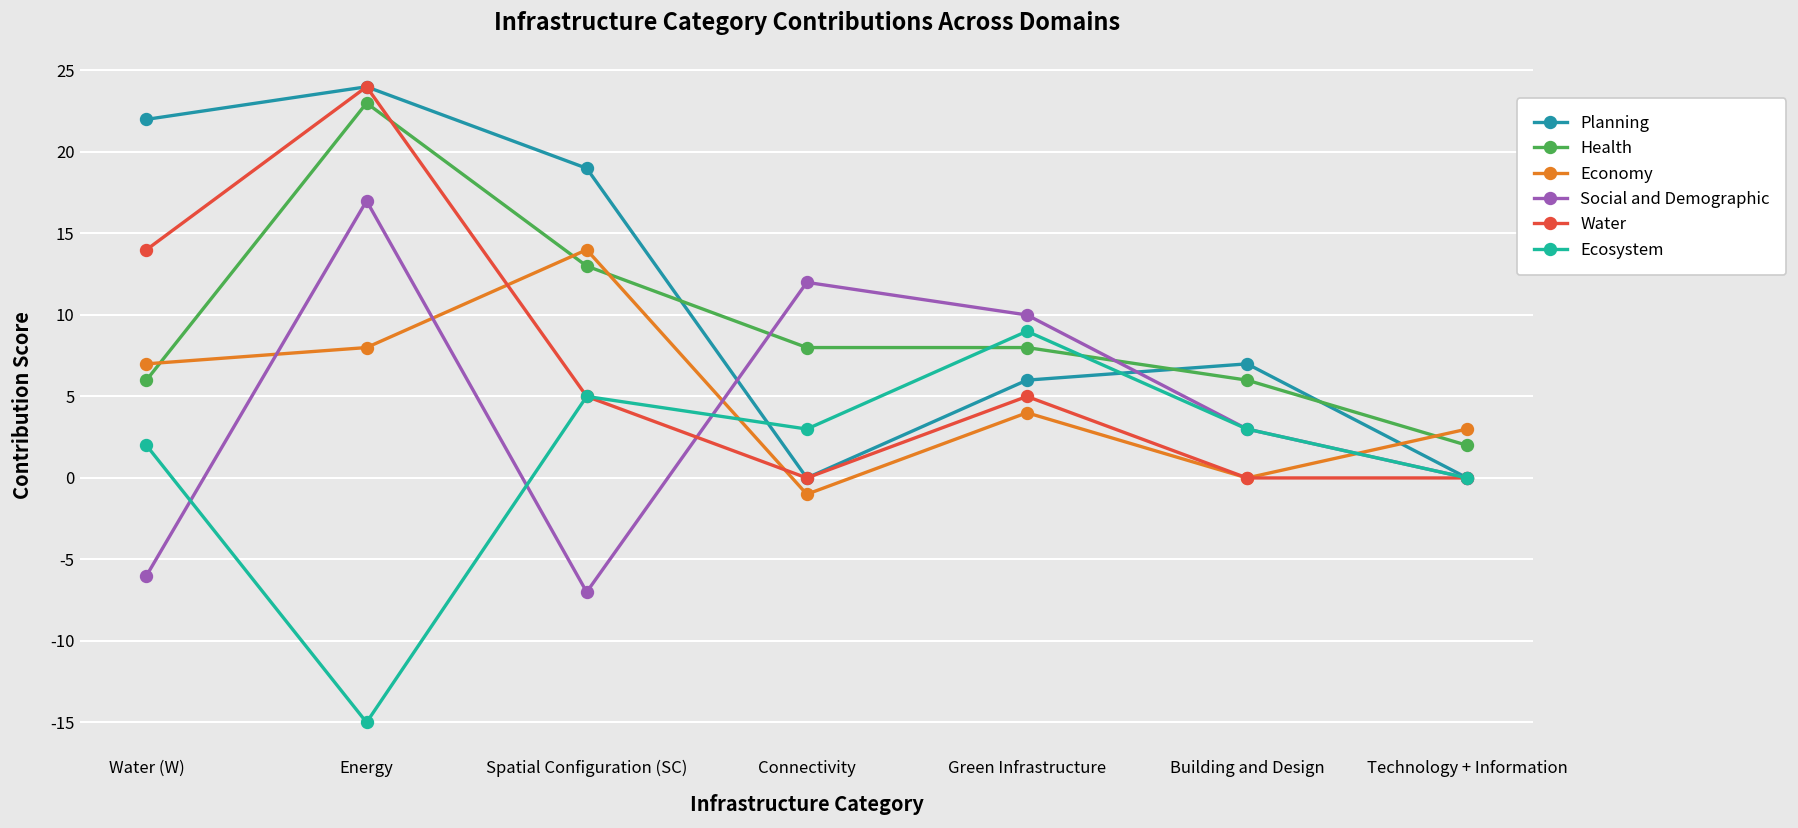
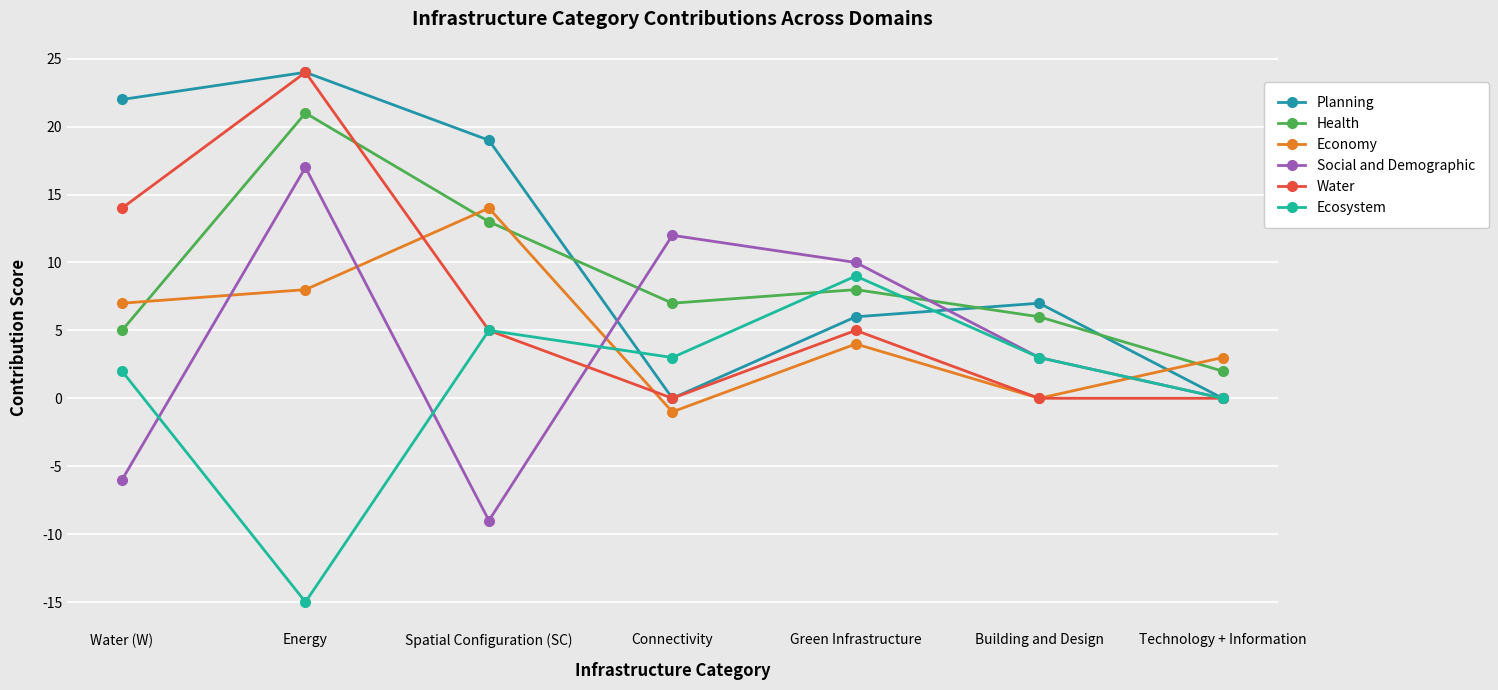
Health, Water (W): 6 -> 5
Health, Energy: 23 -> 21
Social and Demographic, Spatial Configuration (SC): -7 -> -9
Health, Connectivity: 8 -> 7
